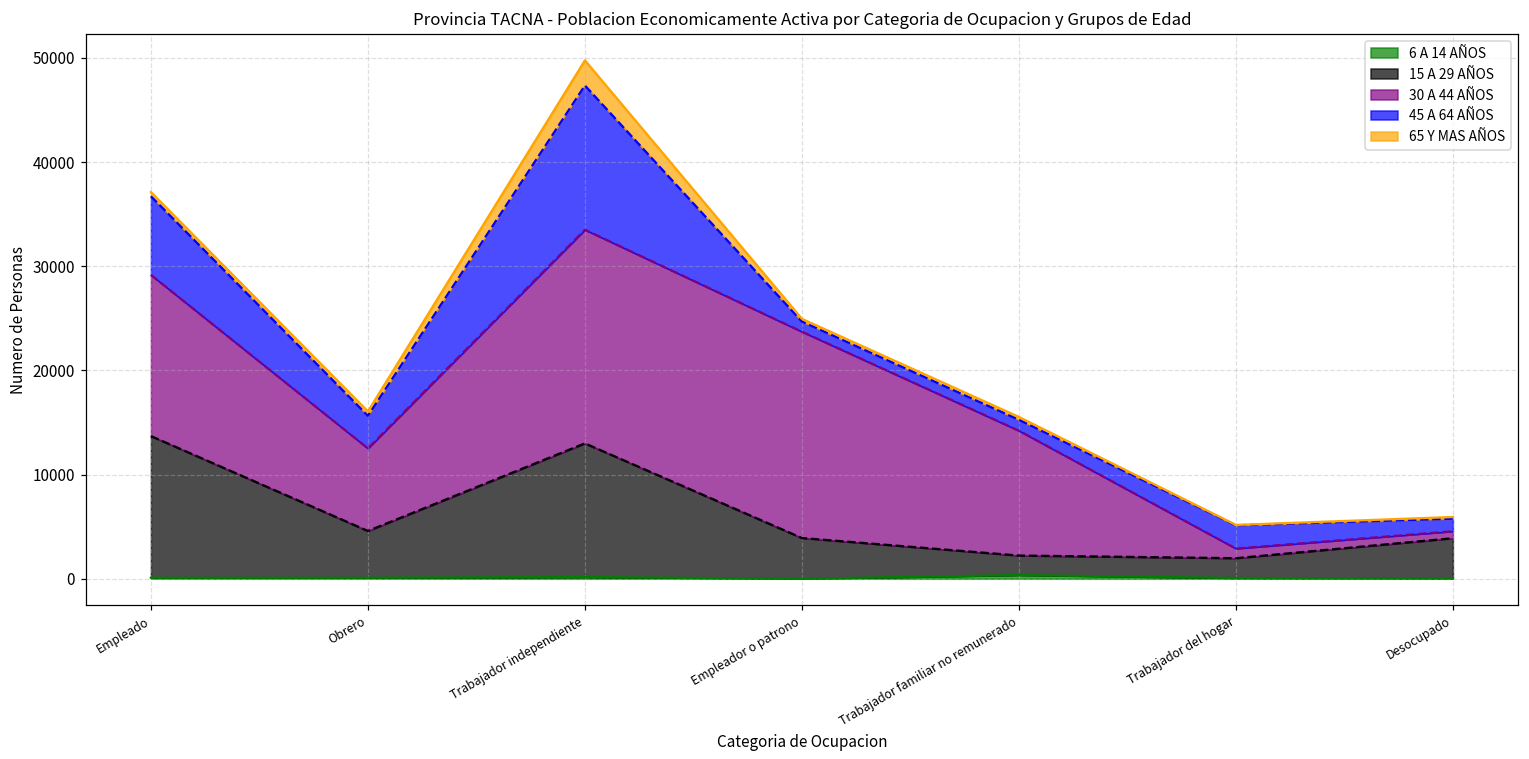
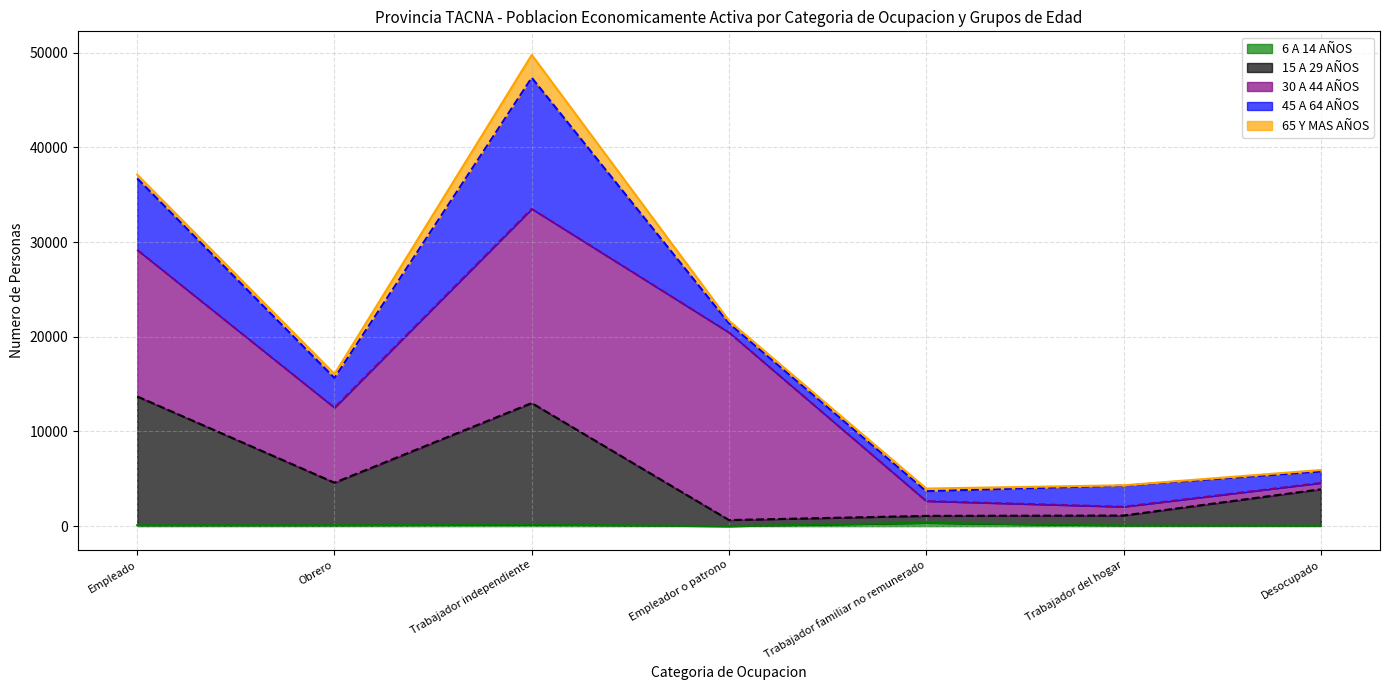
15 A 29 AÑOS, Empleador o patrono: 4000 -> 1000
15 A 29 AÑOS, Trabajador familiar no remunerado: 2000 -> 1000
30 A 44 AÑOS, Trabajador familiar no remunerado: 12000 -> 2000
15 A 29 AÑOS, Trabajador del hogar: 2000 -> 1000
